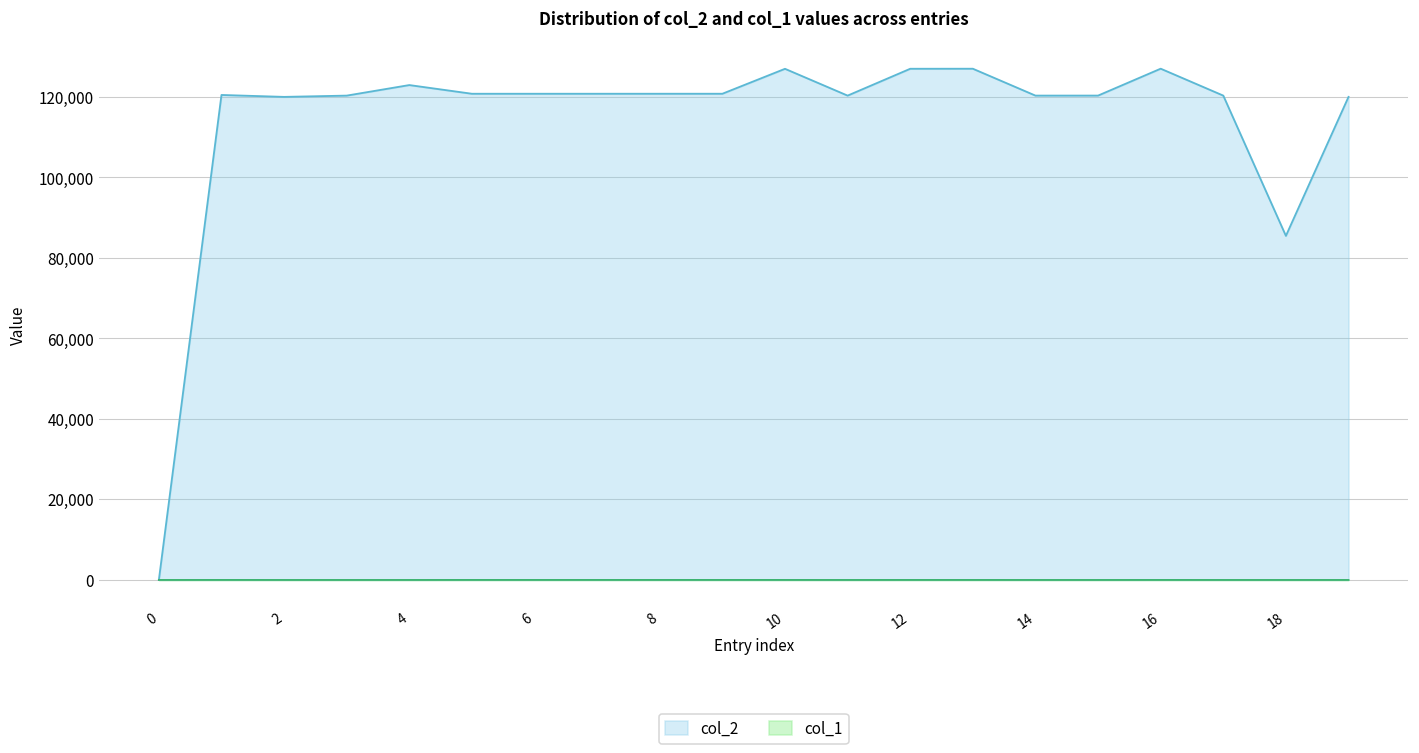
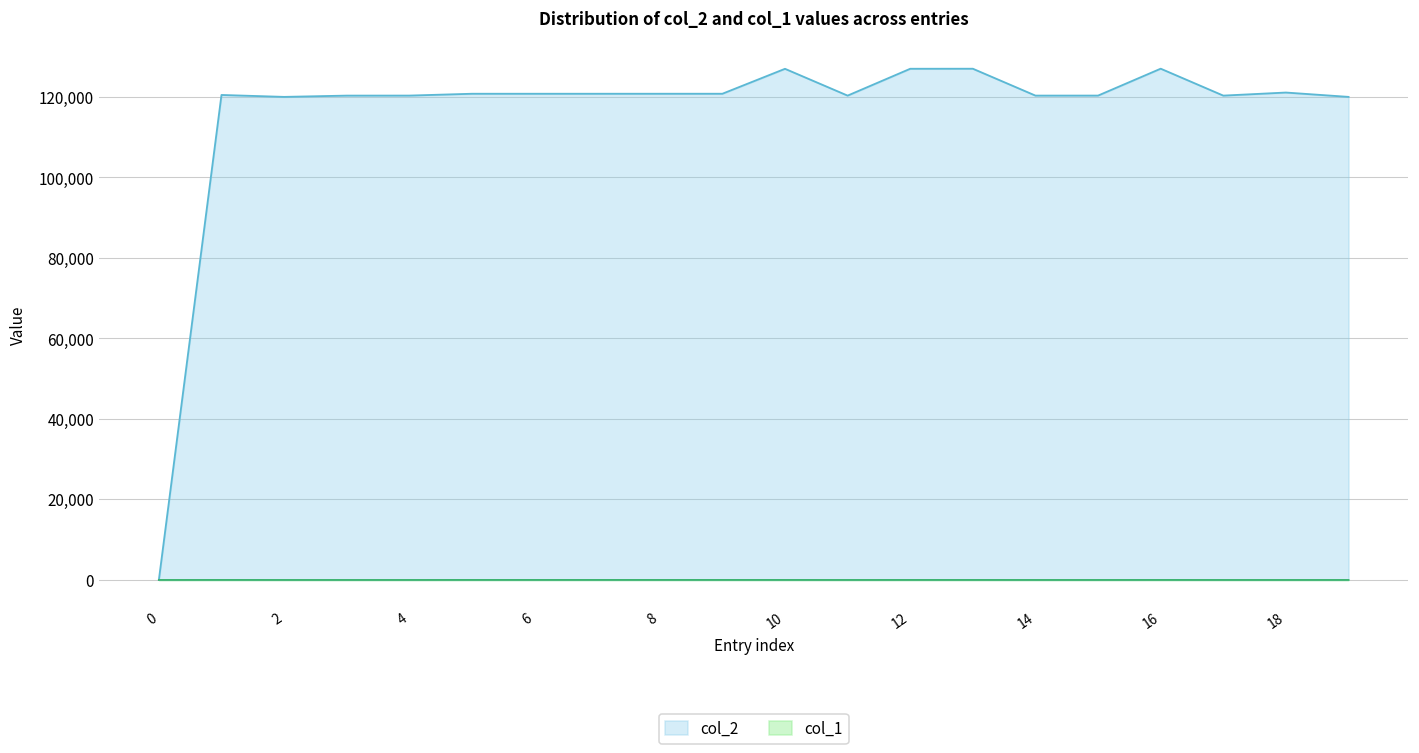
col_2, 4: 123,000 -> 120,000
col_2, 18: 85,000 -> 121,000
